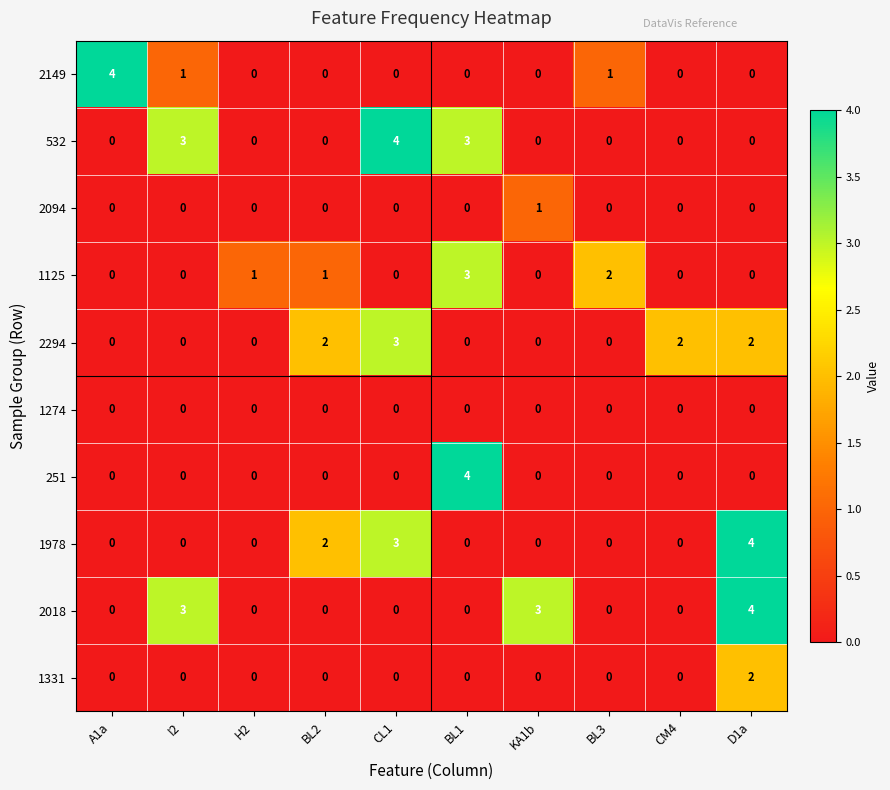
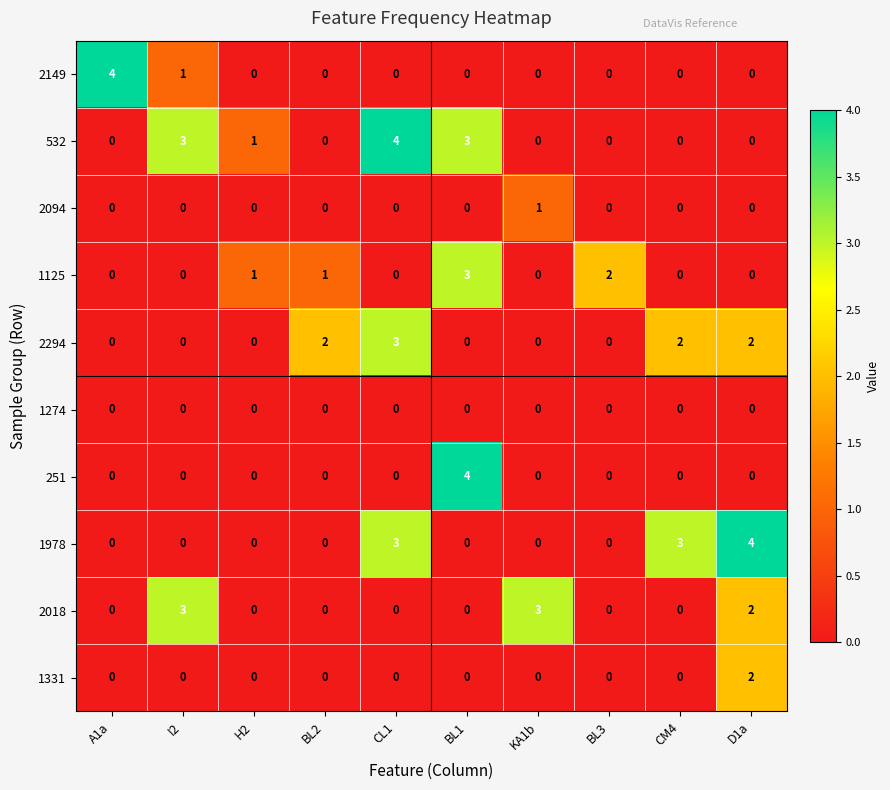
2149, BL3: 1 -> 0
532, H2: 0 -> 1
1978, BL2: 2 -> 0
1978, CM4: 0 -> 3
2018, D1a: 4 -> 2
